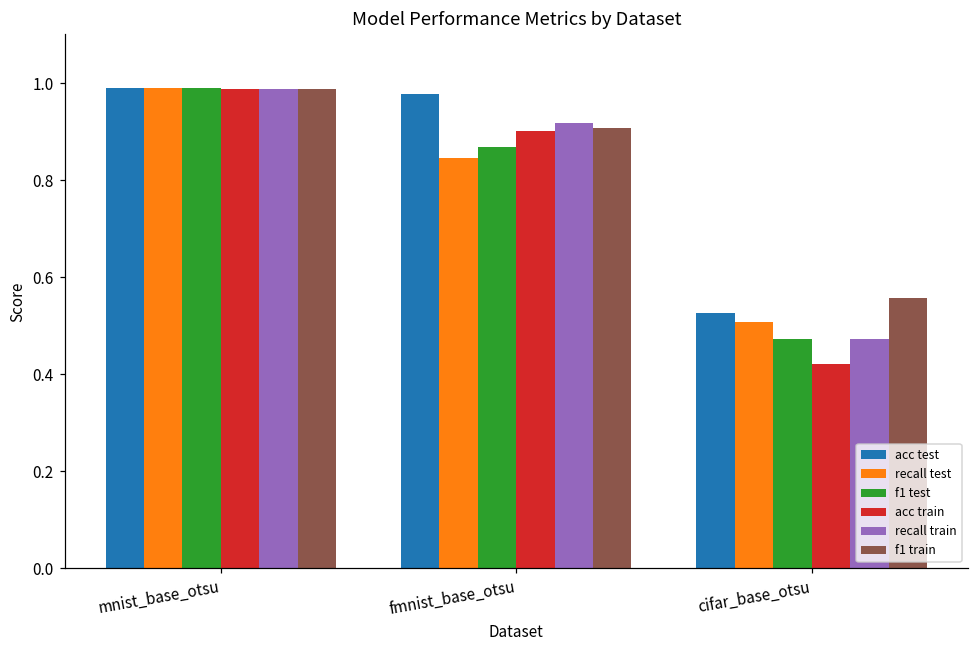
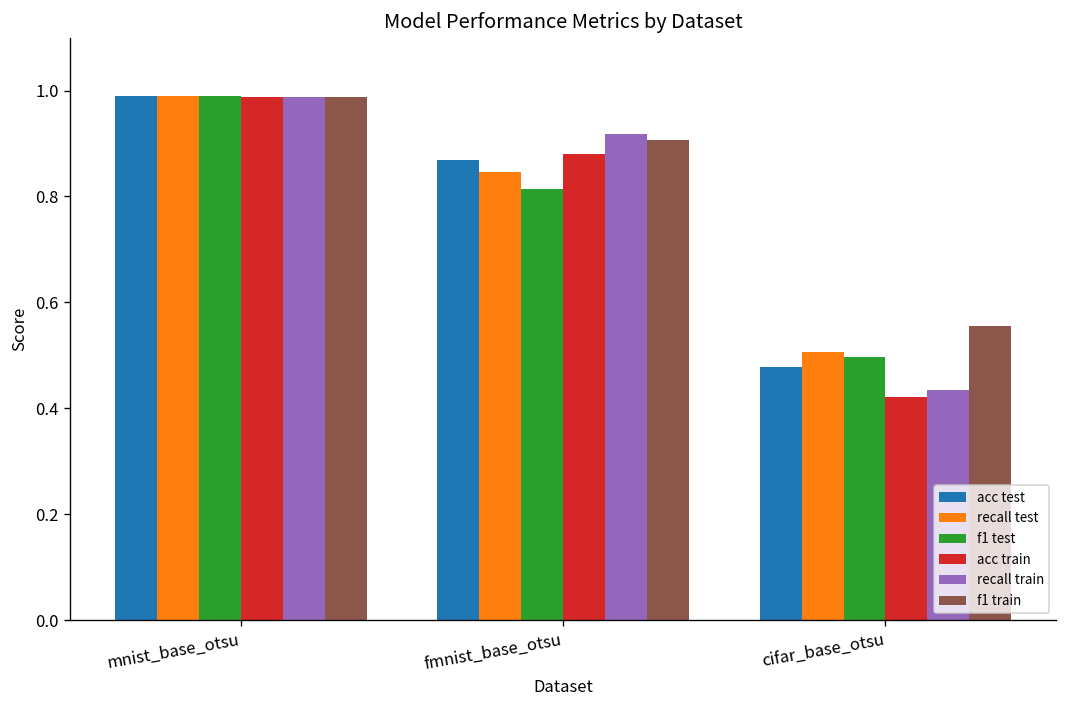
acc test, fmnist_base_otsu: 0.98 -> 0.87
f1 test, fmnist_base_otsu: 0.87 -> 0.81
acc train, fmnist_base_otsu: 0.90 -> 0.88
acc test, cifar_base_otsu: 0.53 -> 0.48
f1 test, cifar_base_otsu: 0.47 -> 0.50
recall train, cifar_base_otsu: 0.47 -> 0.43
